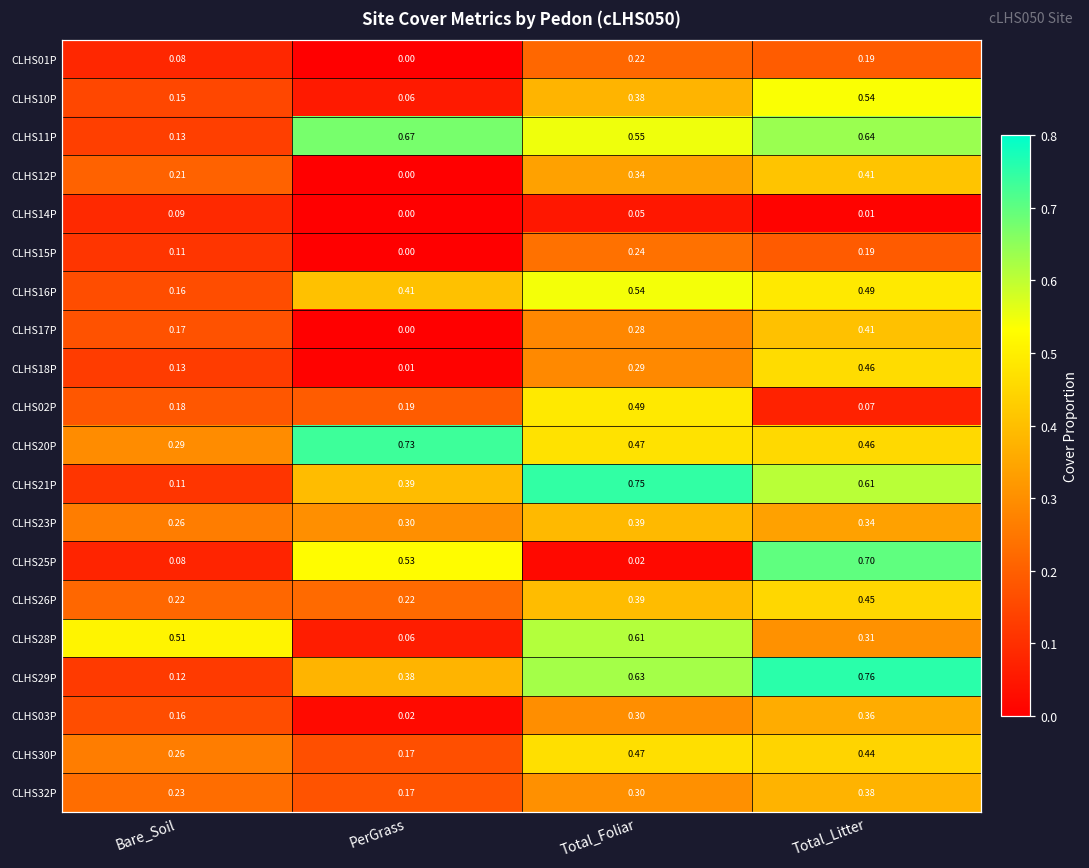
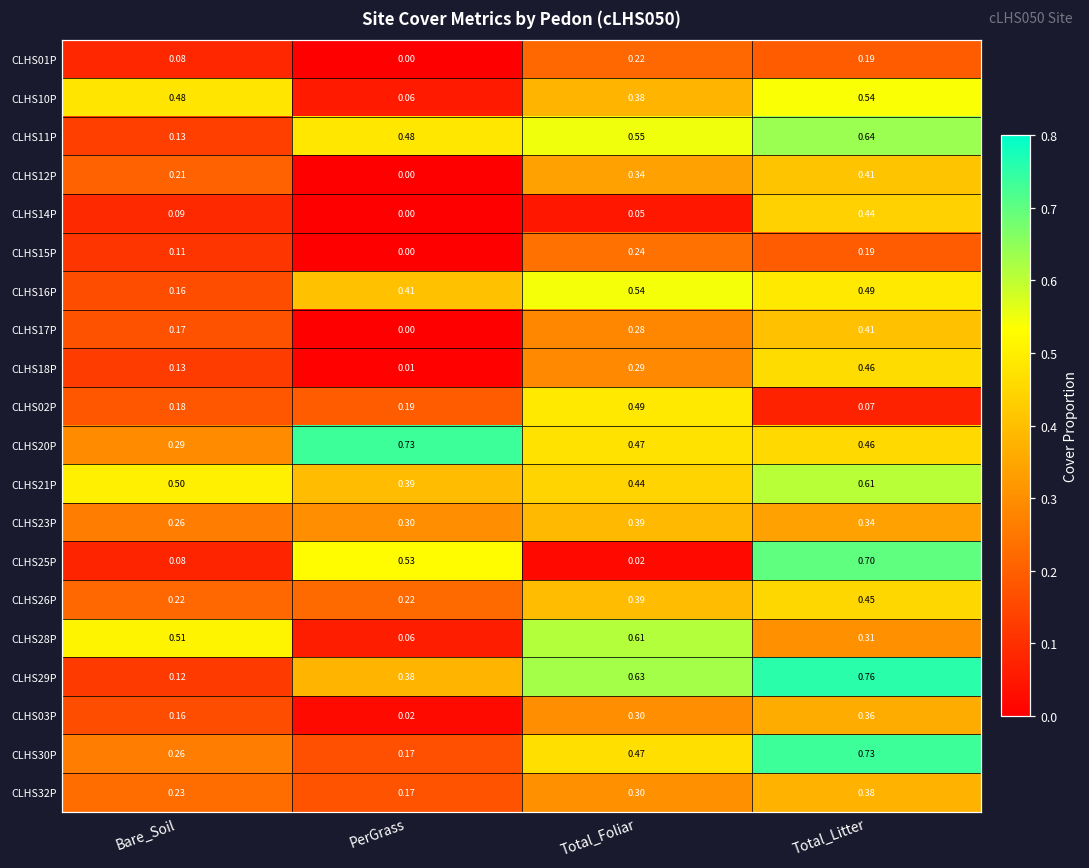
CLHS10P, Bare_Soil: 0.15 -> 0.48
CLHS11P, PerGrass: 0.67 -> 0.48
CLHS14P, Total_Litter: 0.01 -> 0.44
CLHS21P, Bare_Soil: 0.11 -> 0.50
CLHS21P, Total_Foliar: 0.75 -> 0.44
CLHS30P, Total_Litter: 0.44 -> 0.73
